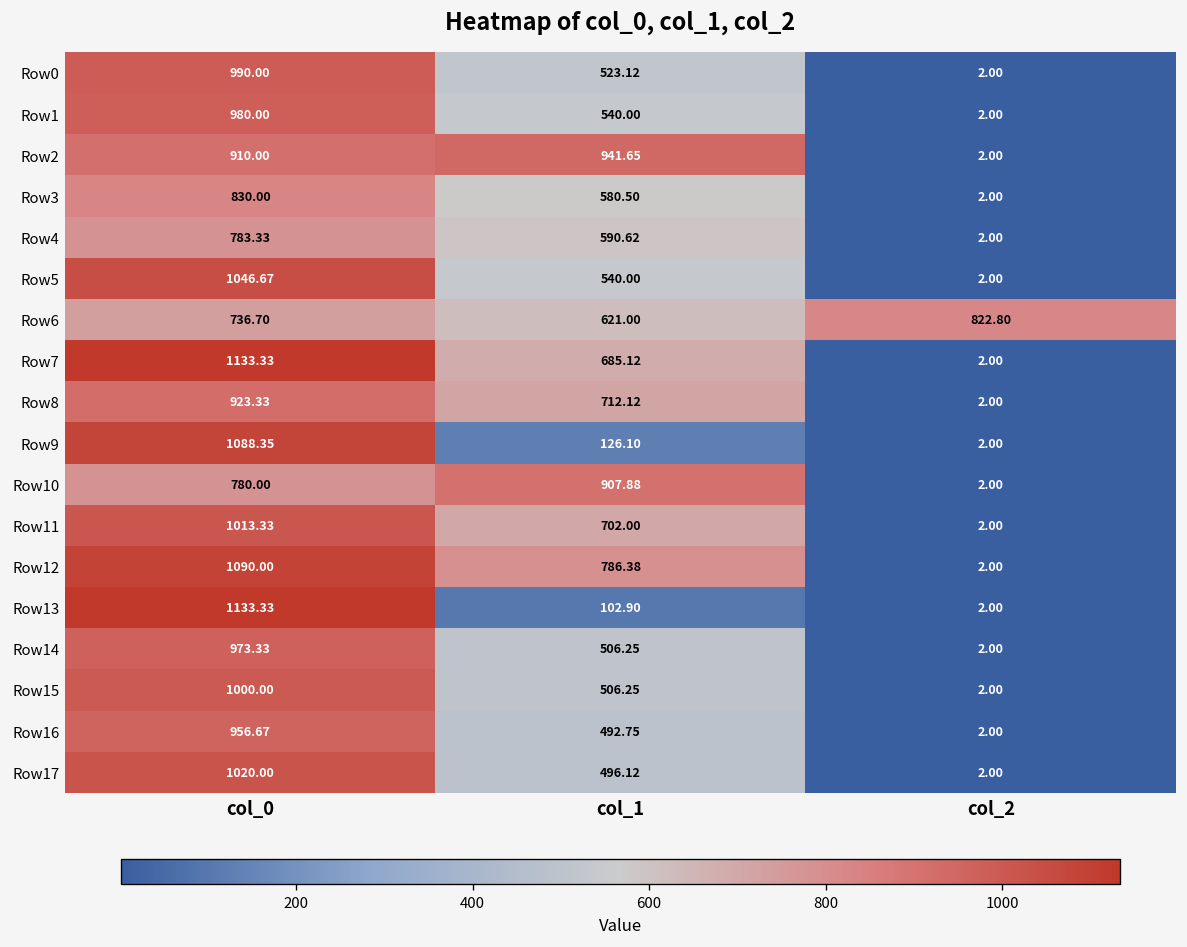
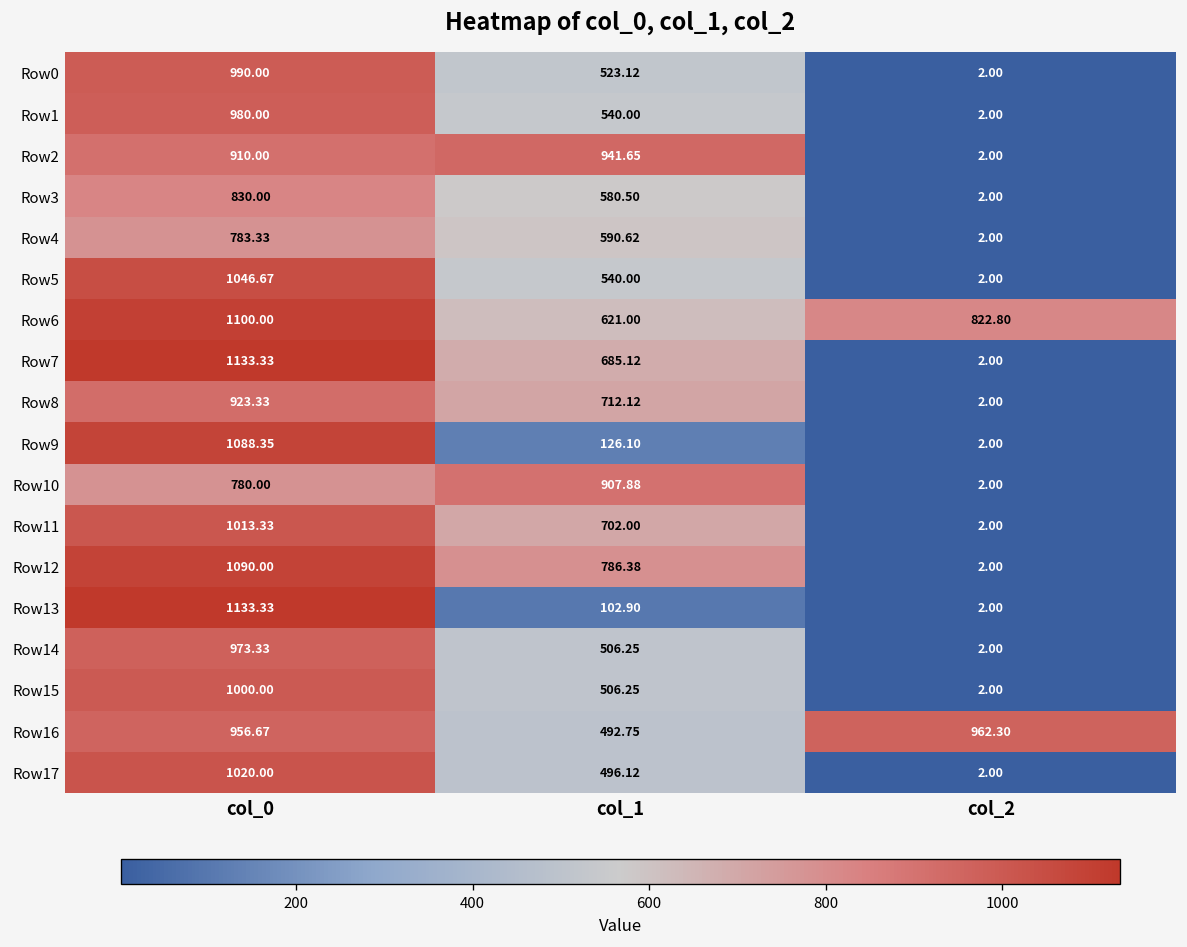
Row6, col_0: 736.70 -> 1100.00
Row16, col_2: 2.00 -> 962.30
